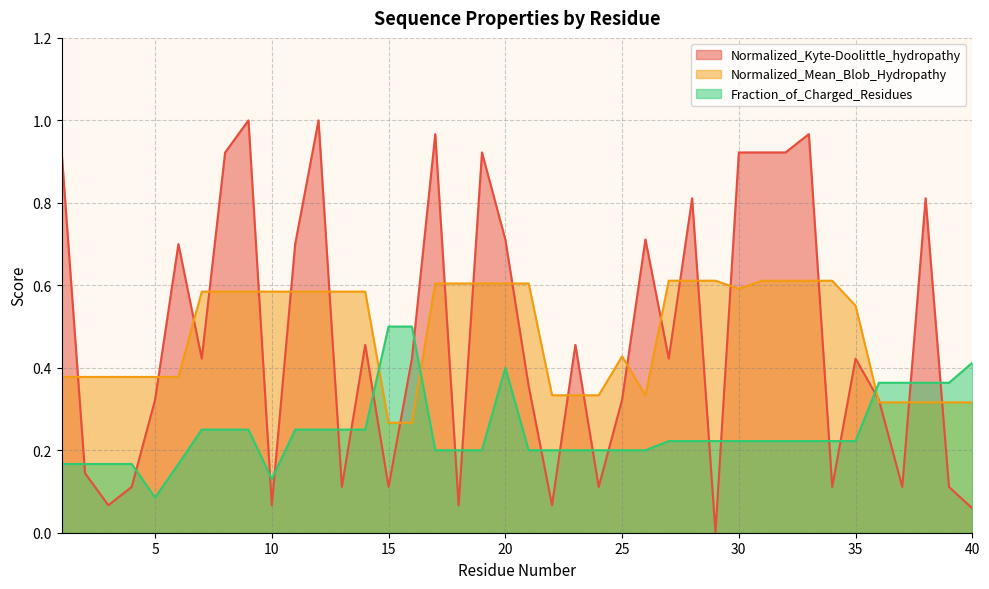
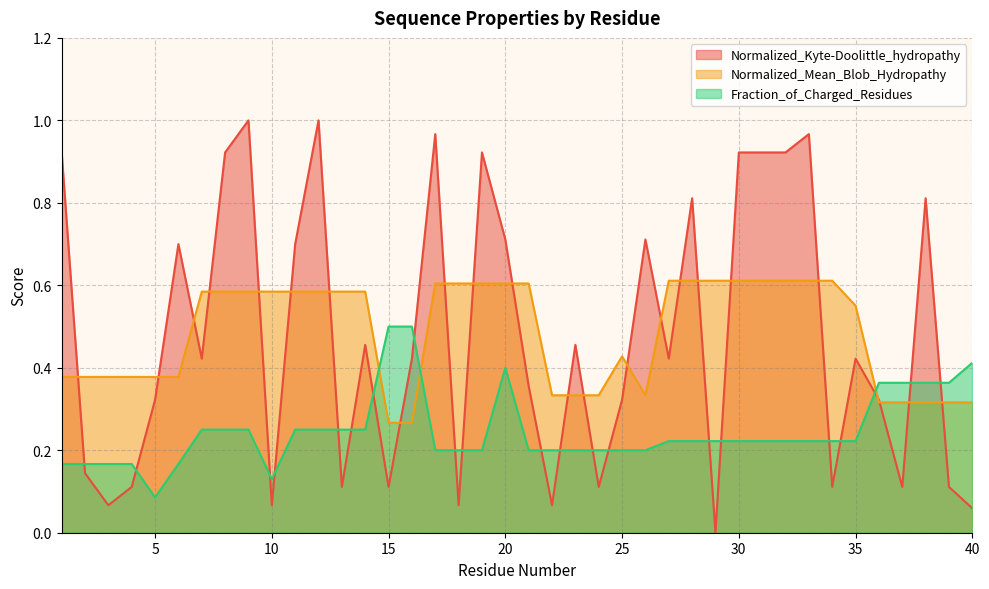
Normalized_Mean_Blob_Hydropathy, 30: 0.59 -> 0.61
